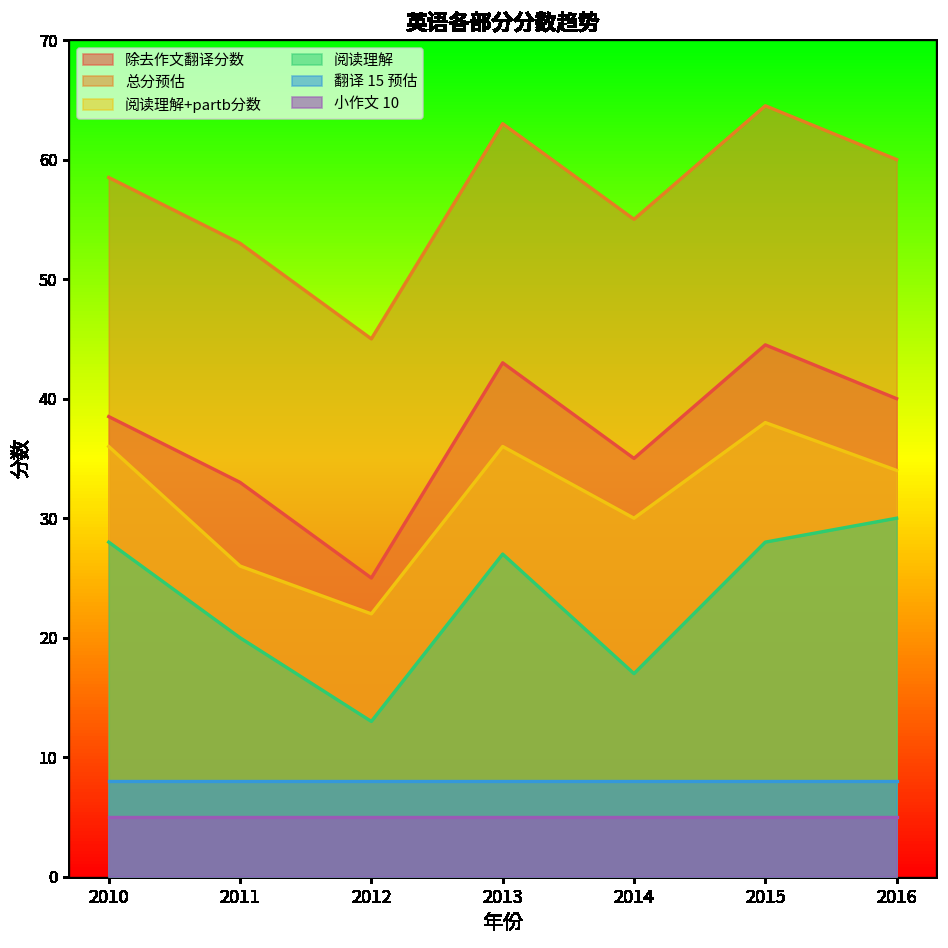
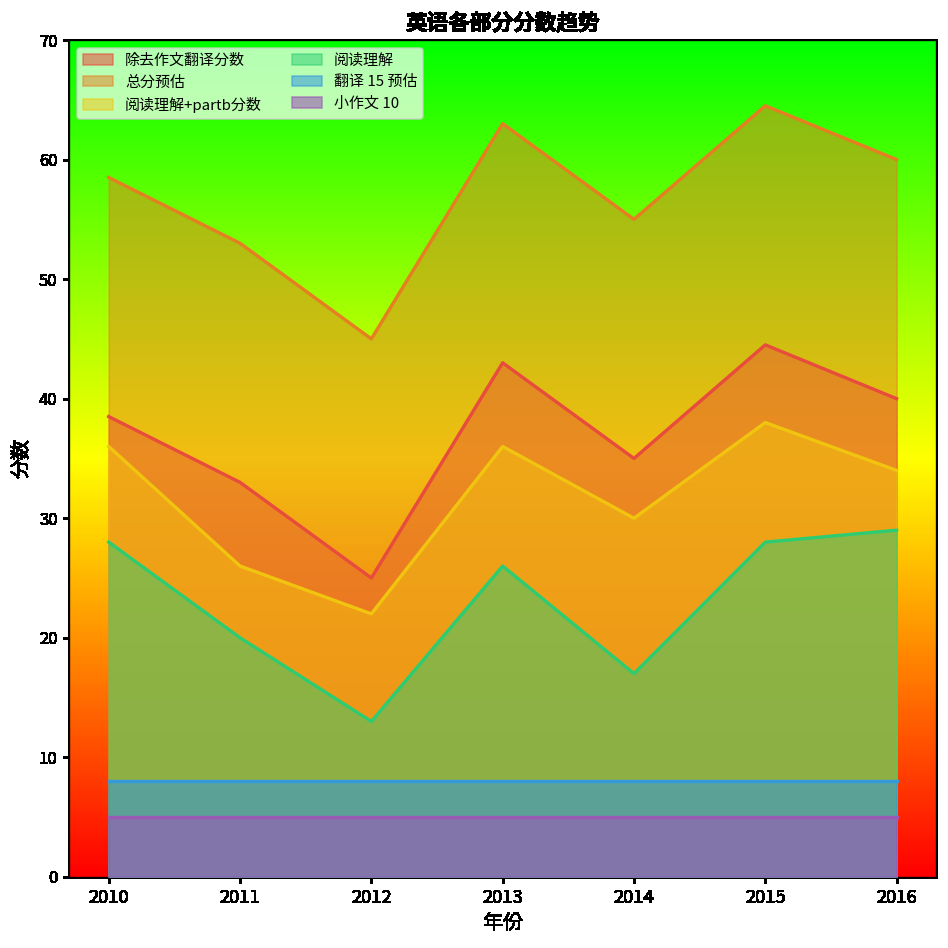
阅读理解, 2013: 27 -> 26
阅读理解, 2016: 30 -> 29
